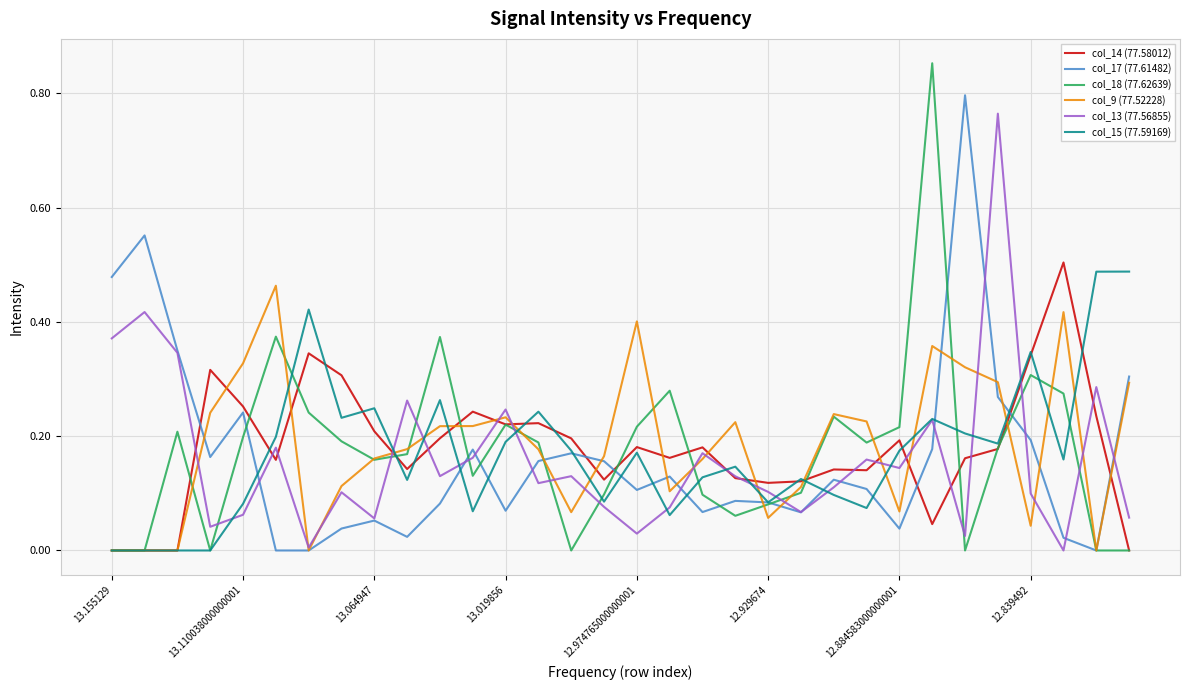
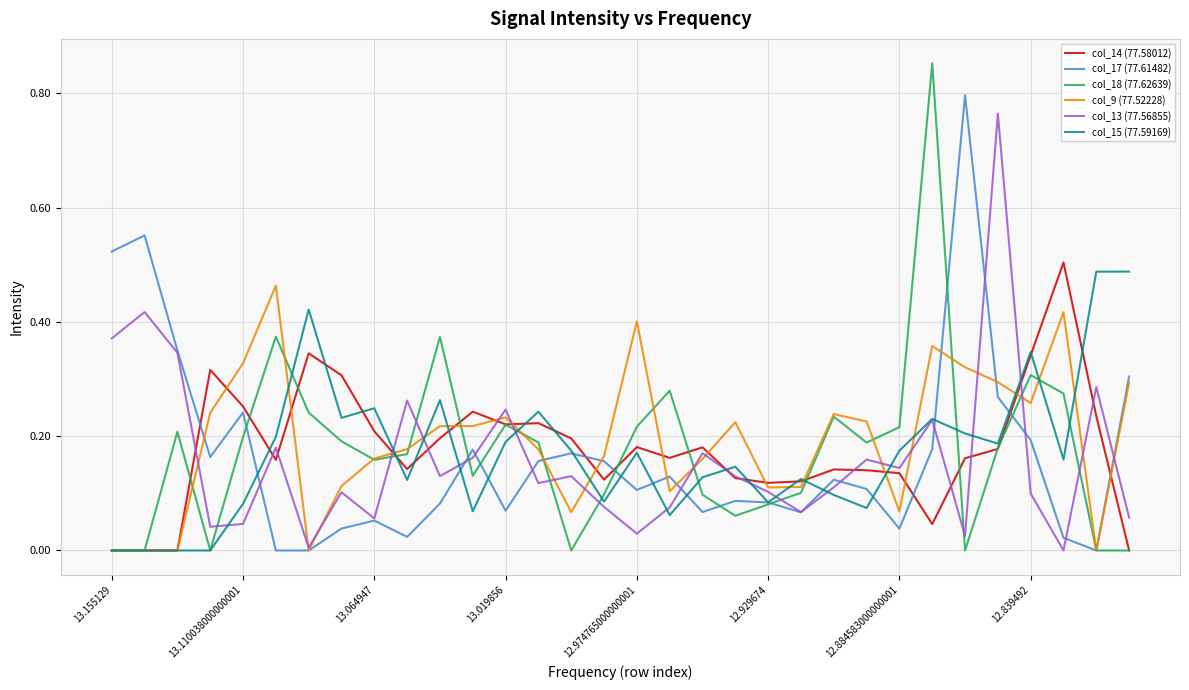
col_17 (77.61482), 13.155129: 0.48 -> 0.52
col_13 (77.56855), 13.110038000000001: 0.06 -> 0.05
col_9 (77.52228), 12.929674: 0.06 -> 0.11
col_14 (77.58012), 12.884583000000001: 0.19 -> 0.14
col_9 (77.52228), 12.839492: 0.04 -> 0.26
